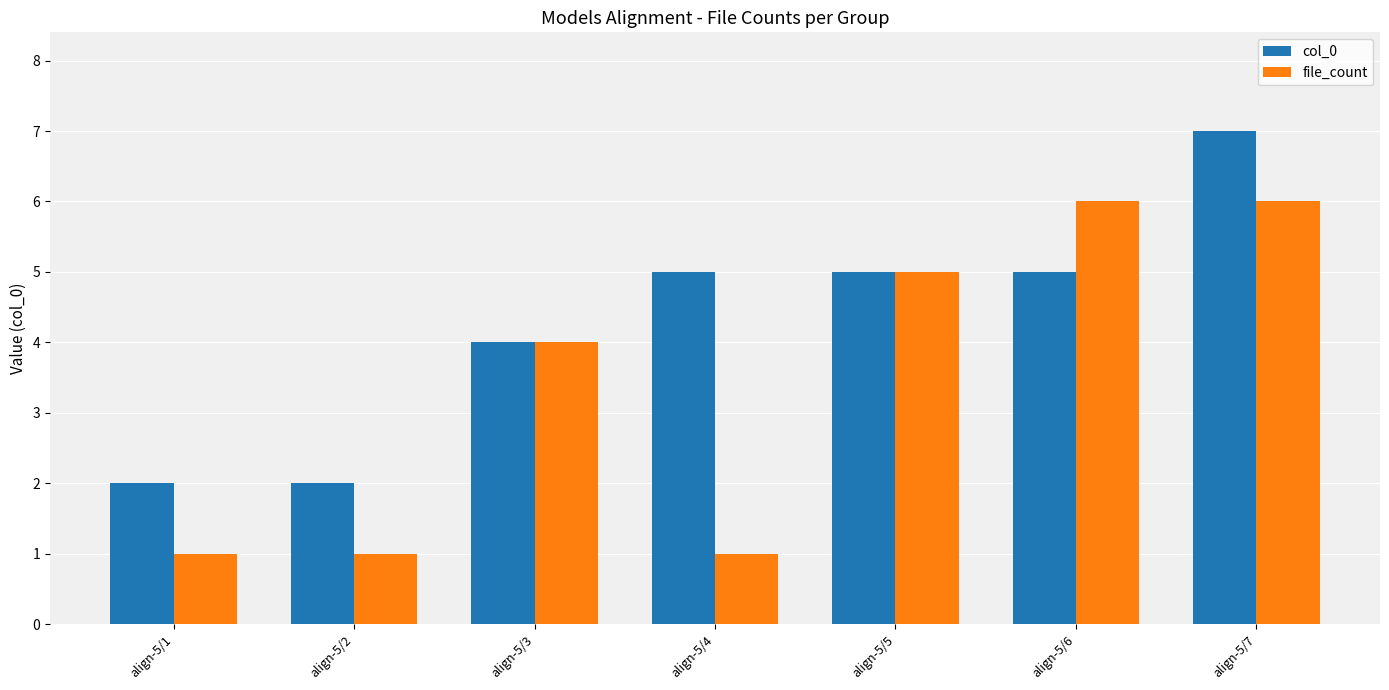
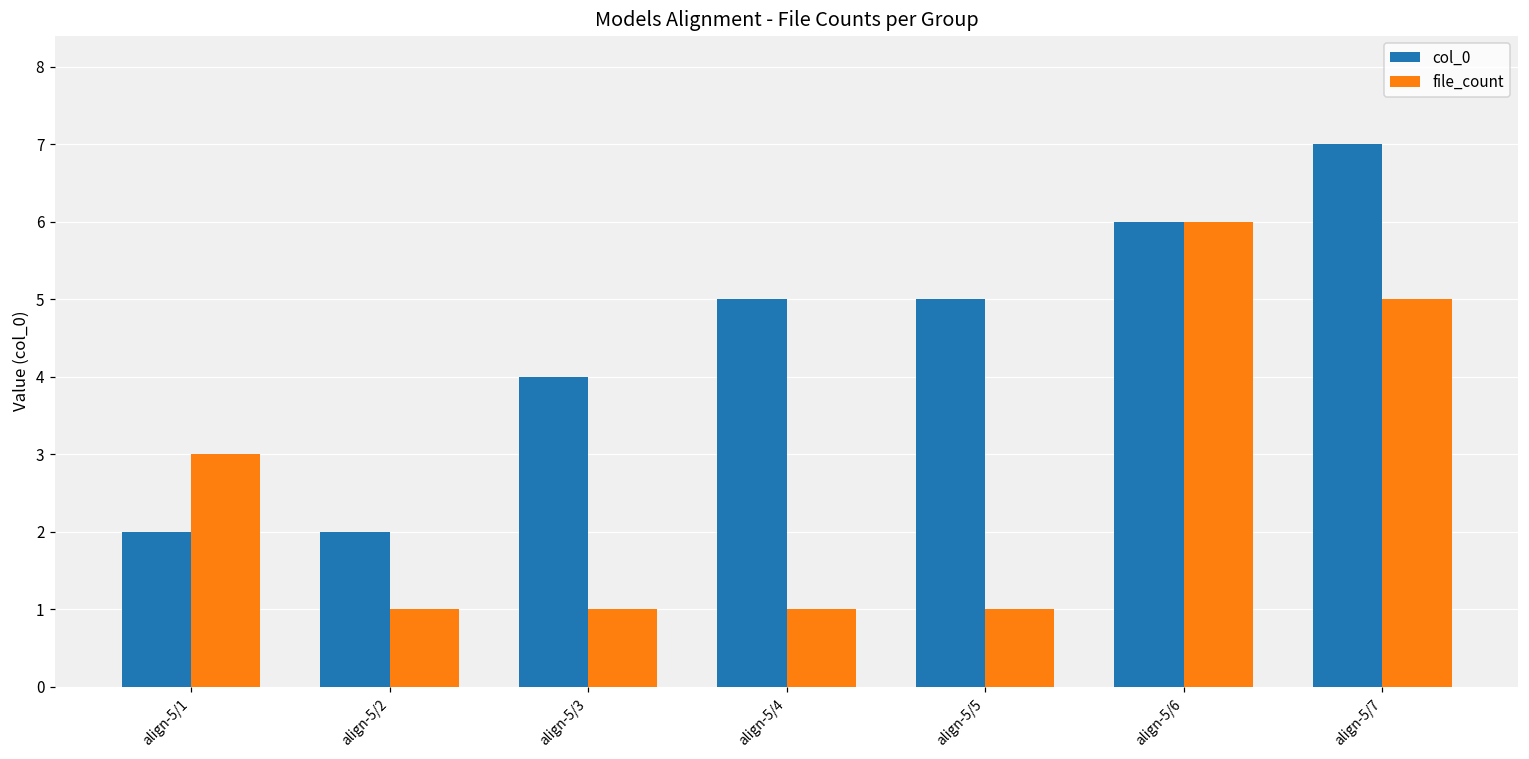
file_count, align-5/1: 1 -> 3
file_count, align-5/3: 4 -> 1
file_count, align-5/5: 5 -> 1
col_0, align-5/6: 5 -> 6
file_count, align-5/7: 6 -> 5
